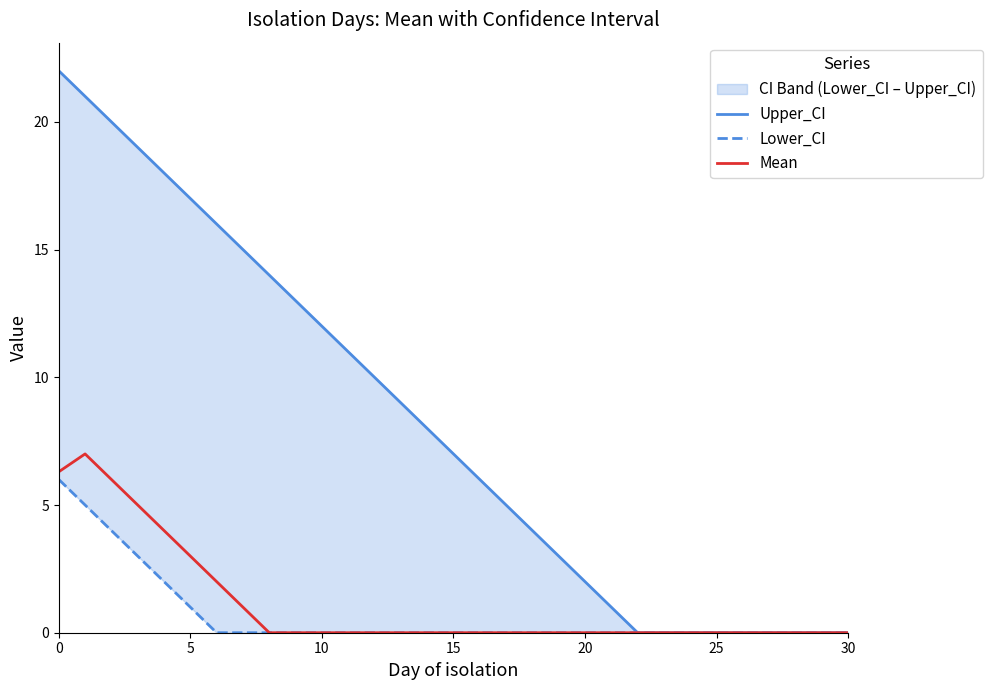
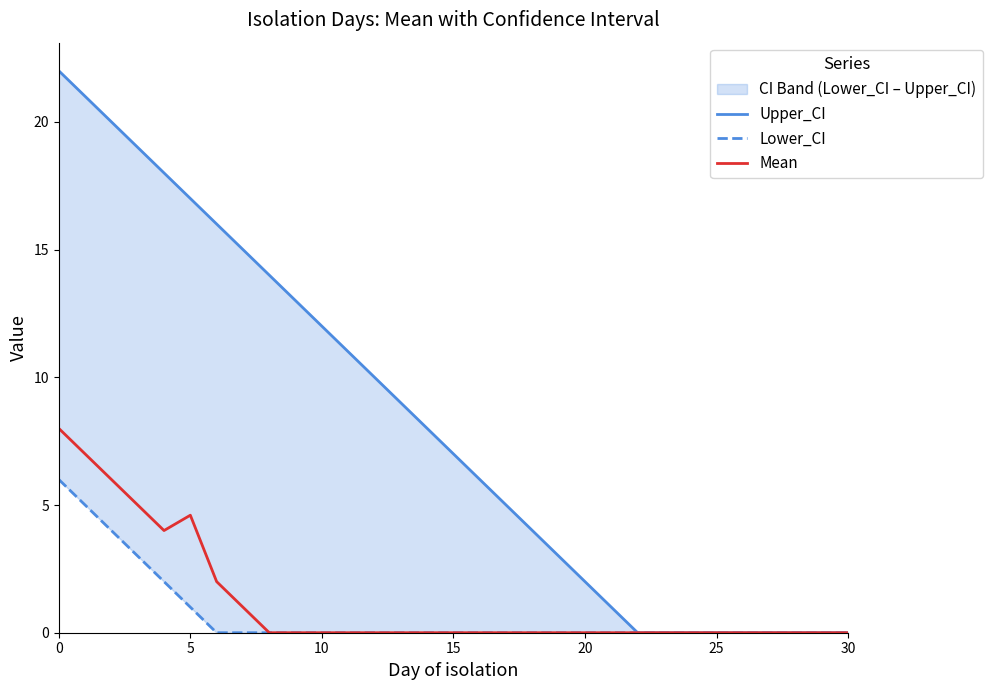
Mean, 0: 6.3 -> 8.0
Mean, 5: 3.0 -> 4.6
